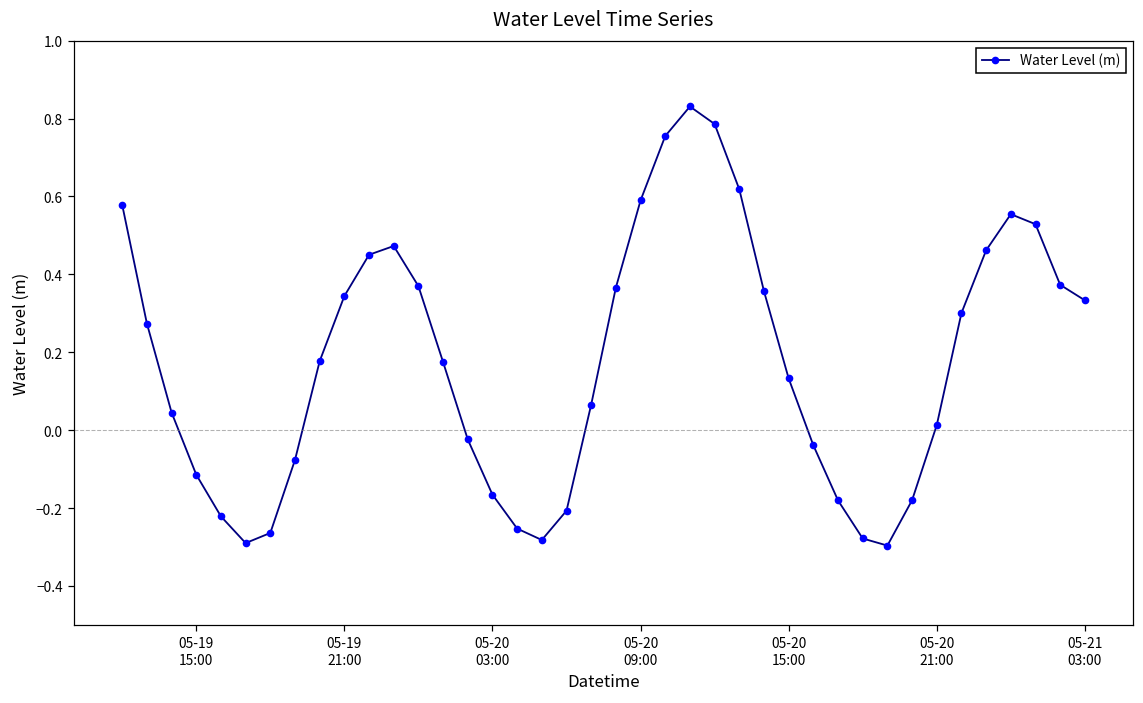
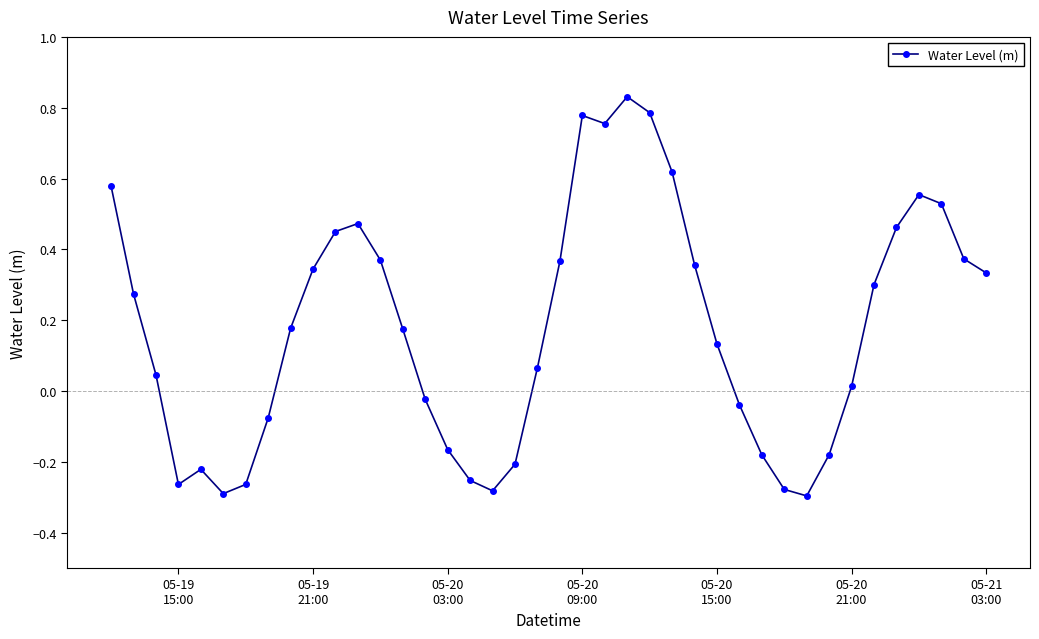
05-19 15:00: -0.11 -> -0.26
05-20 09:00: 0.59 -> 0.78
